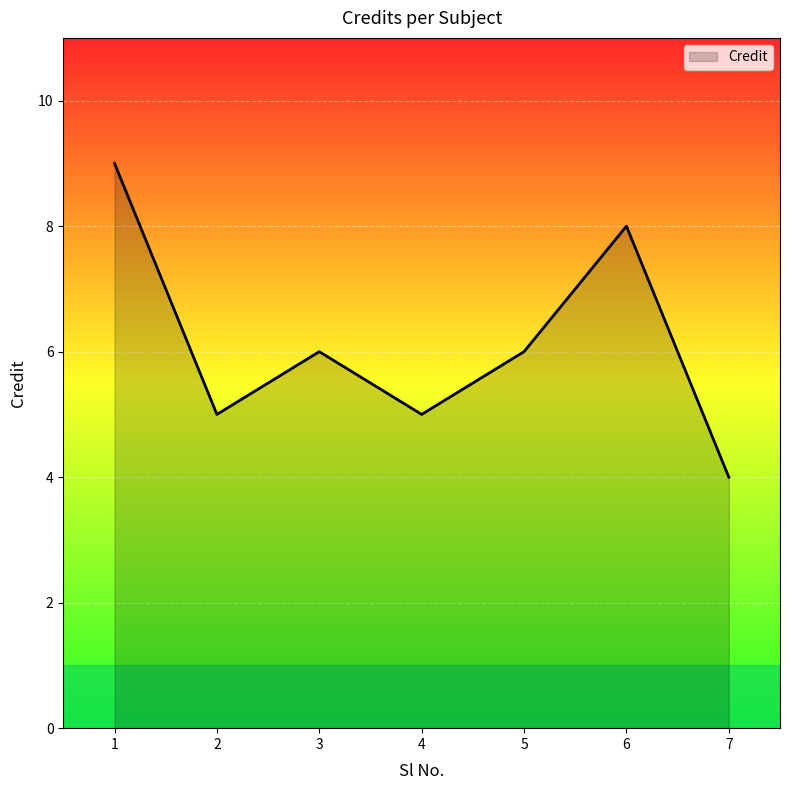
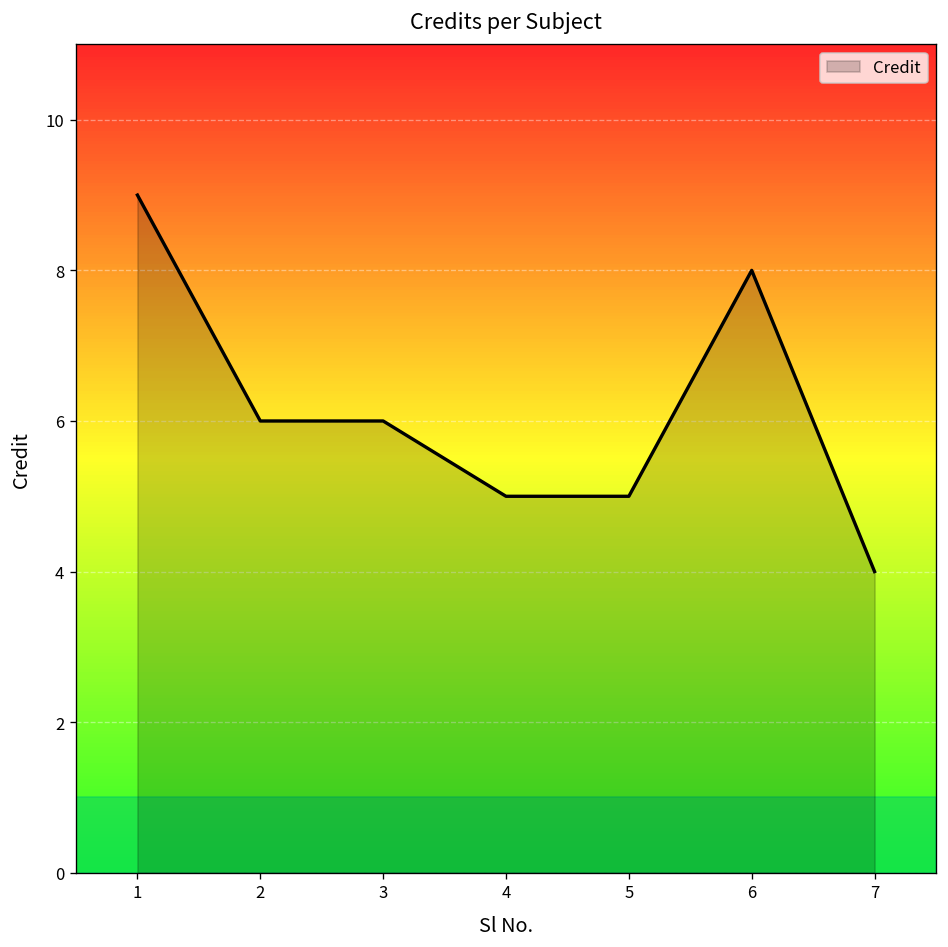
2: 5 -> 6
5: 6 -> 5
